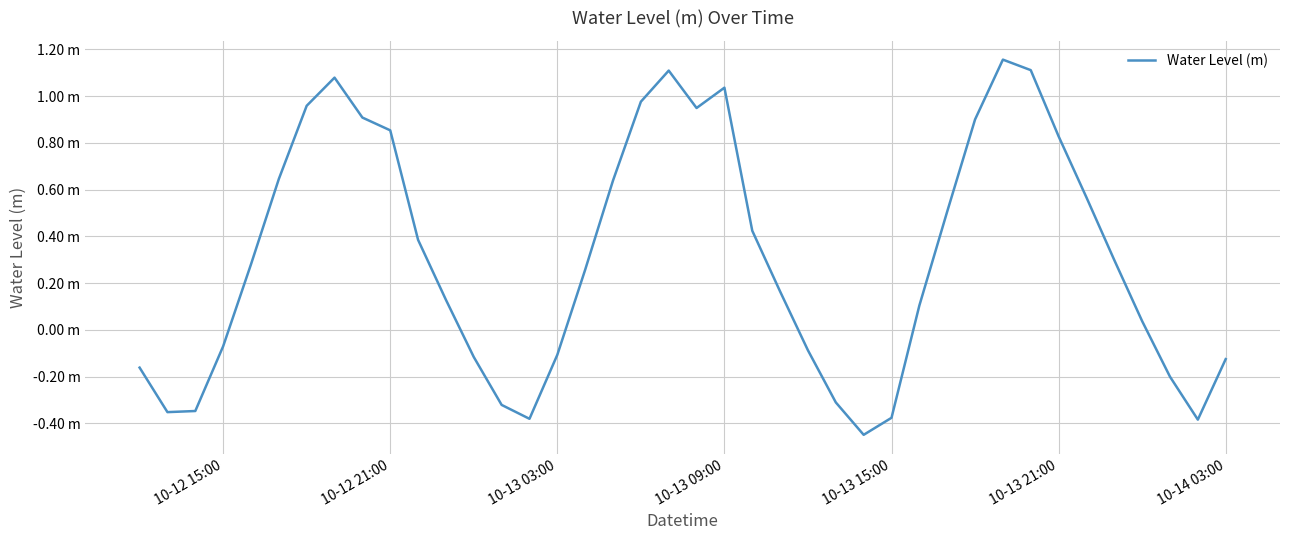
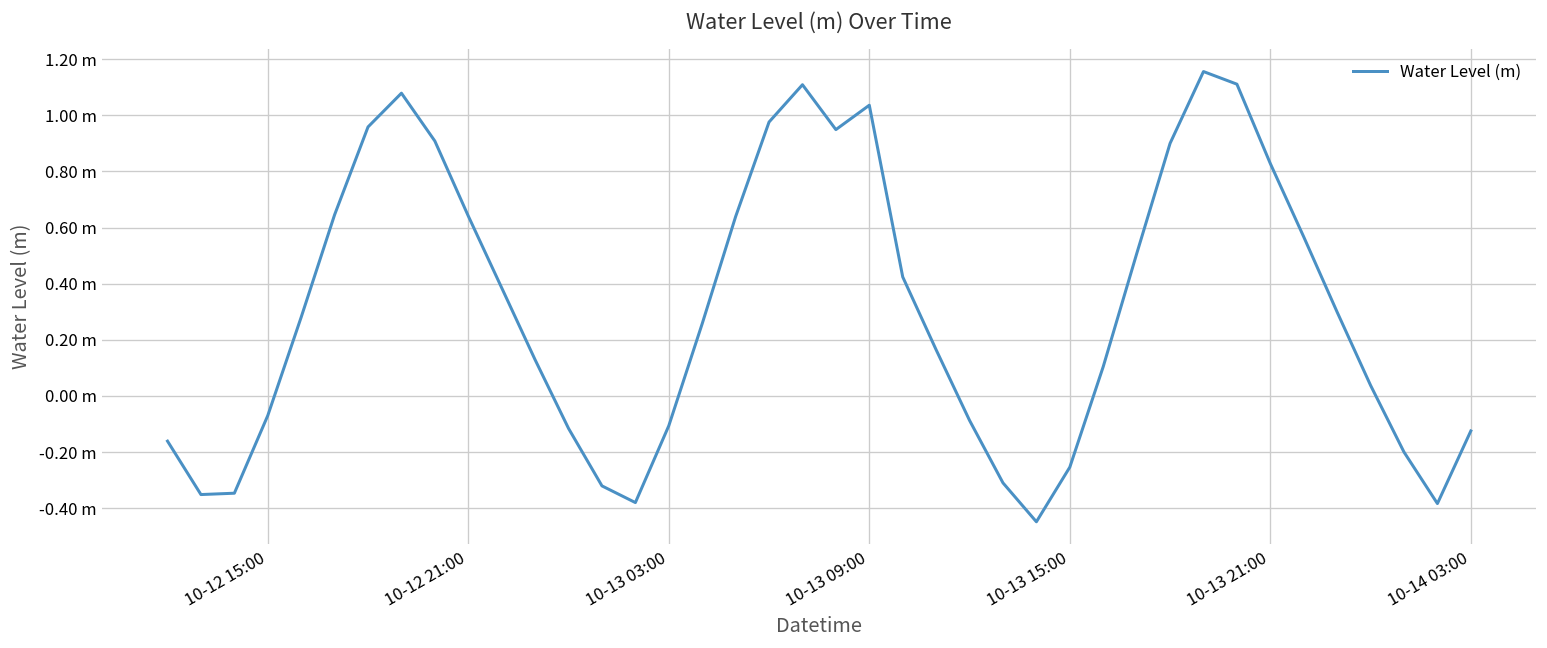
10-12 21:00: 0.85 m -> 0.64 m
10-13 15:00: -0.38 m -> -0.25 m
